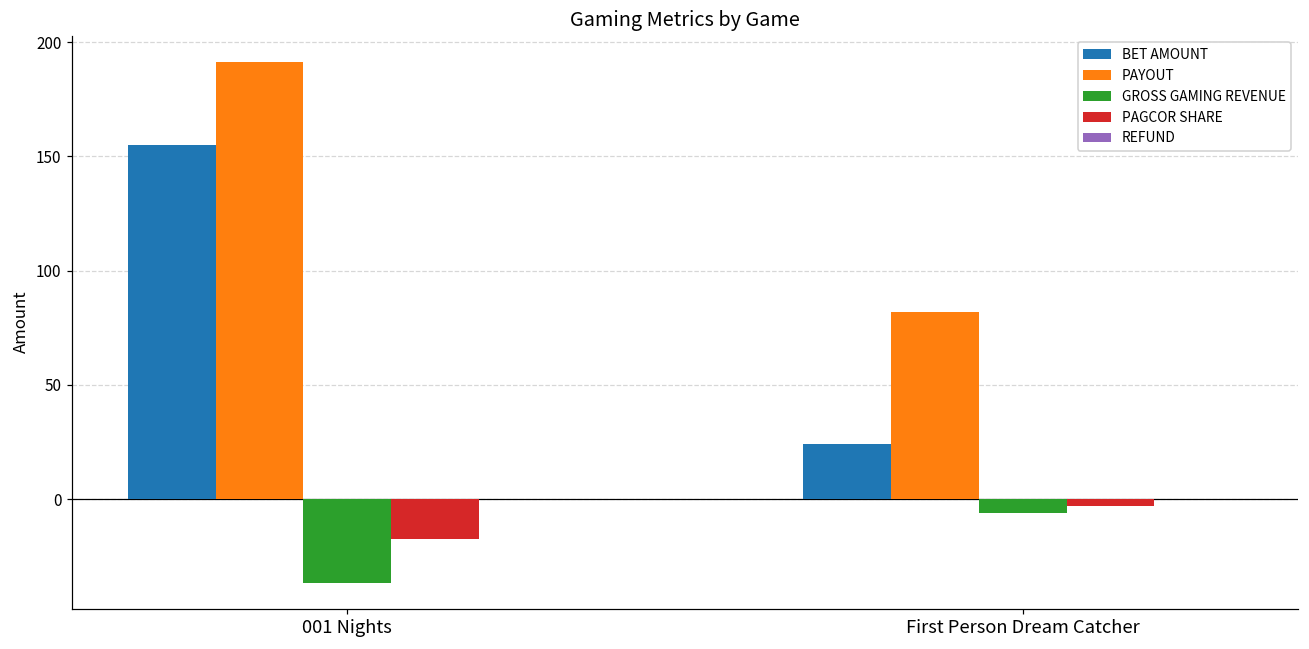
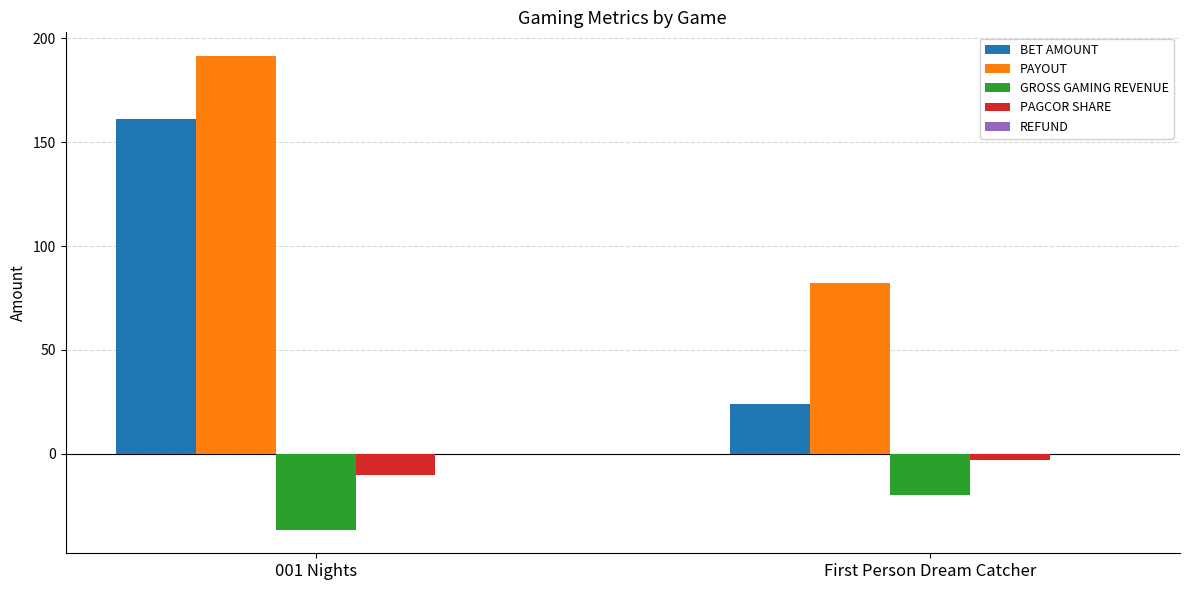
BET AMOUNT, 001 Nights: 155 -> 161
PAGCOR SHARE, 001 Nights: -17 -> -10
GROSS GAMING REVENUE, First Person Dream Catcher: -6 -> -20
